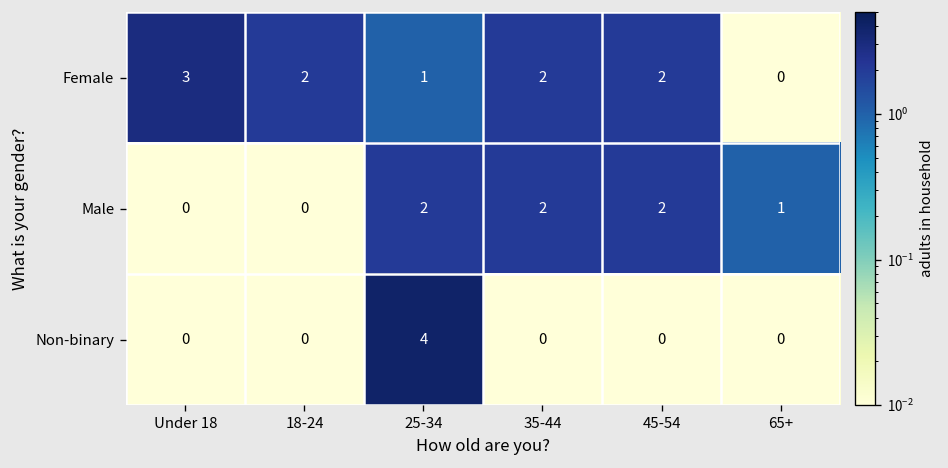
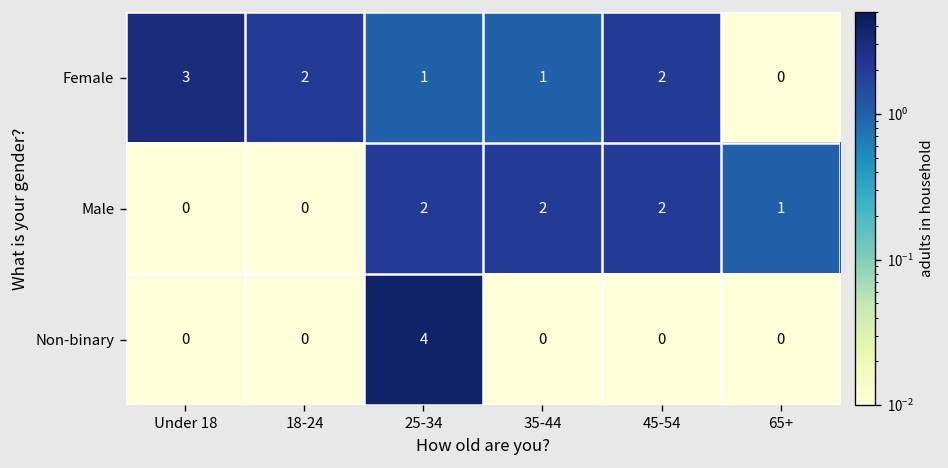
Female, 35-44: 2 -> 1
